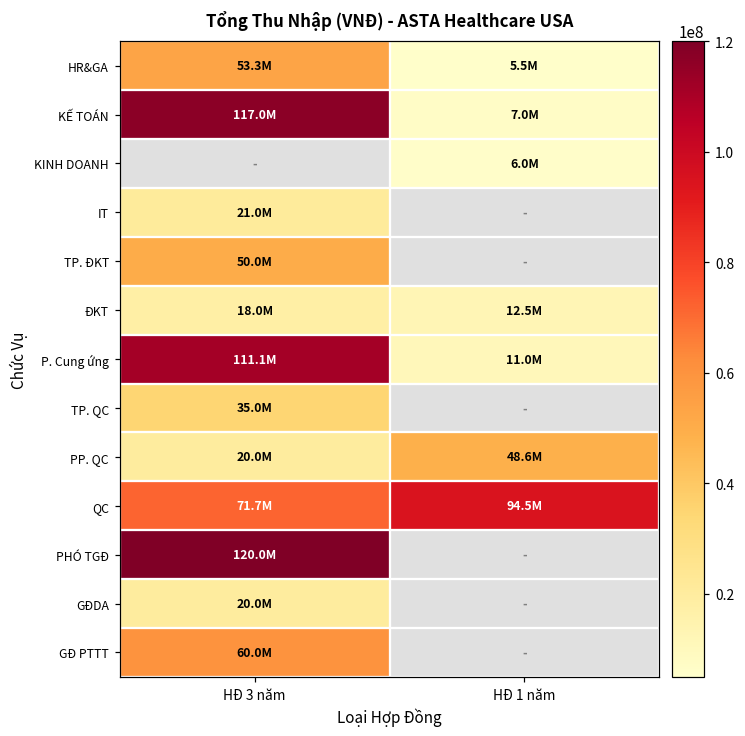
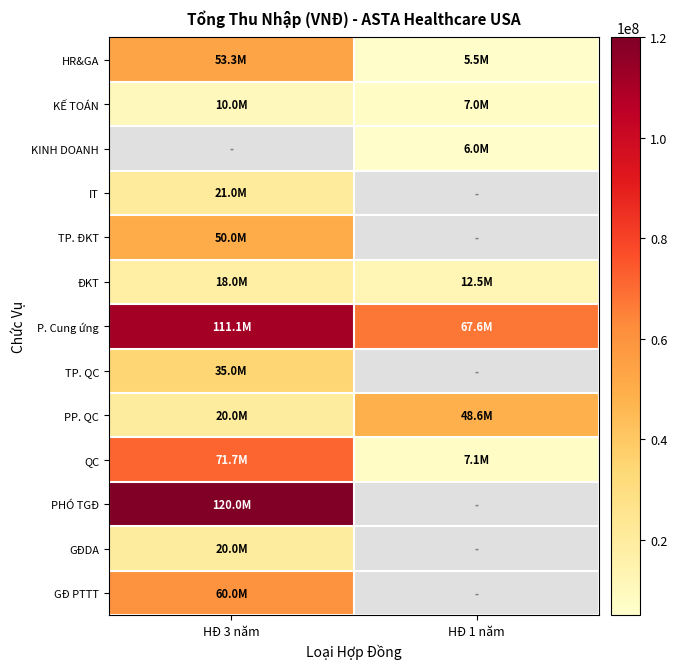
KẾ TOÁN, HĐ 3 năm: 117.0M -> 10.0M
P. Cung ứng, HĐ 1 năm: 11.0M -> 67.6M
QC, HĐ 1 năm: 94.5M -> 7.1M
